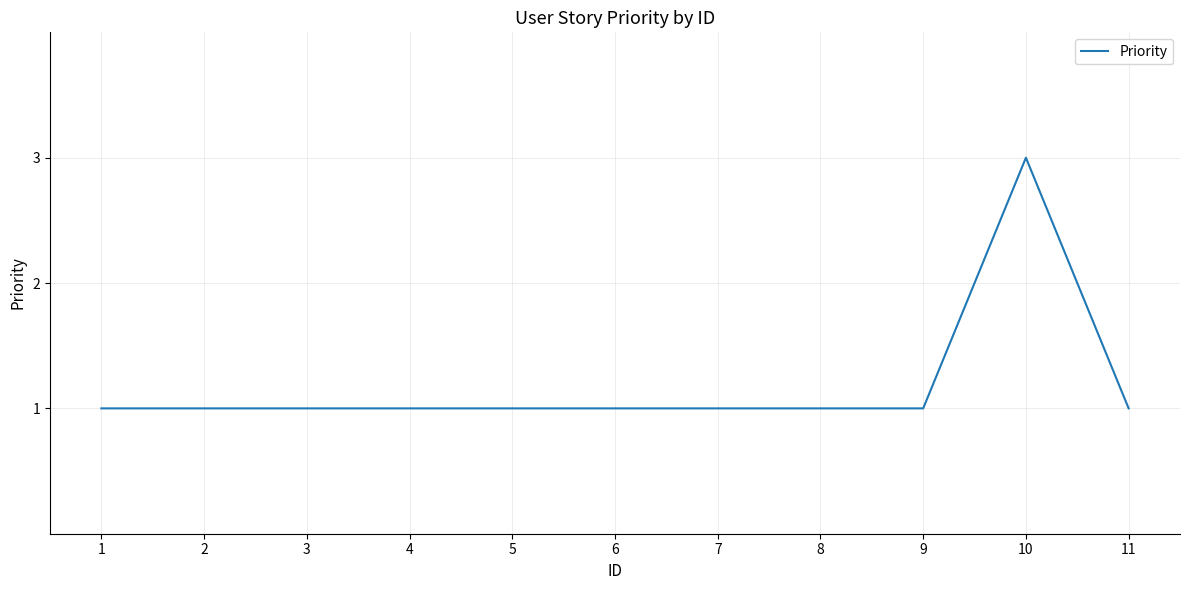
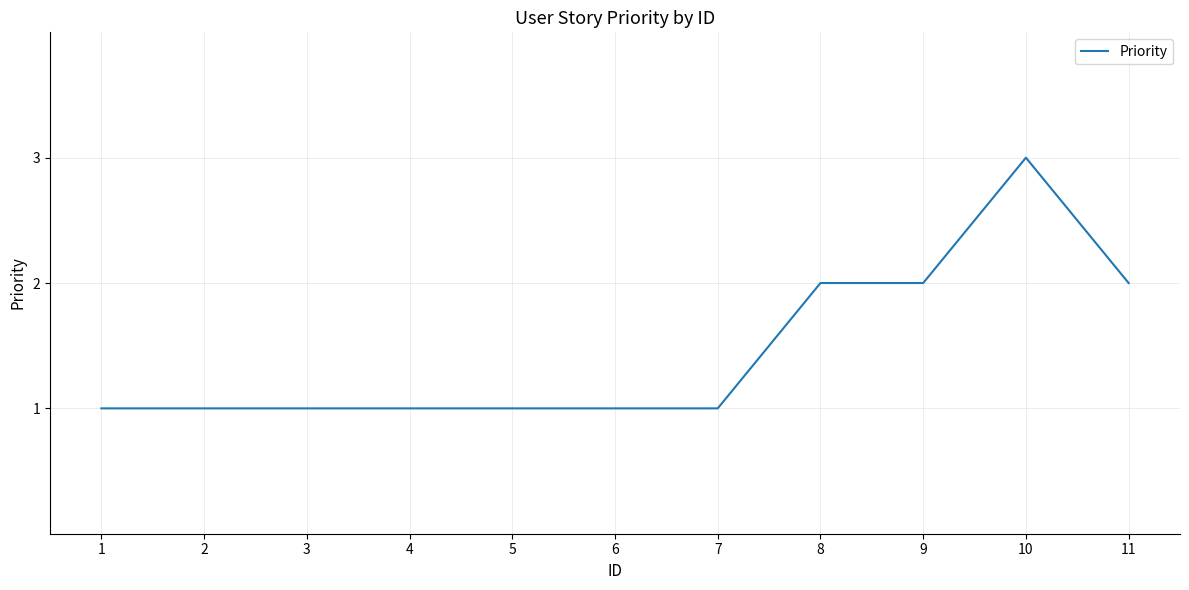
8: 1 -> 2
9: 1 -> 2
11: 1 -> 2
